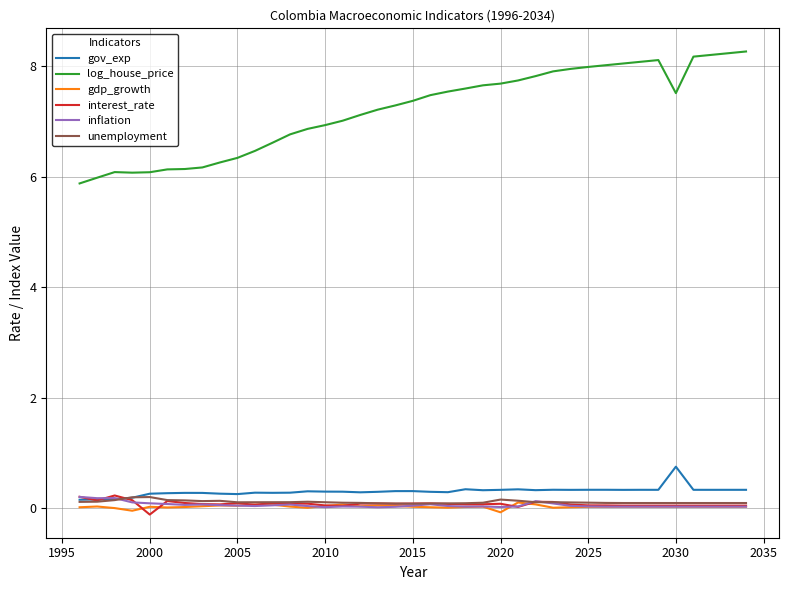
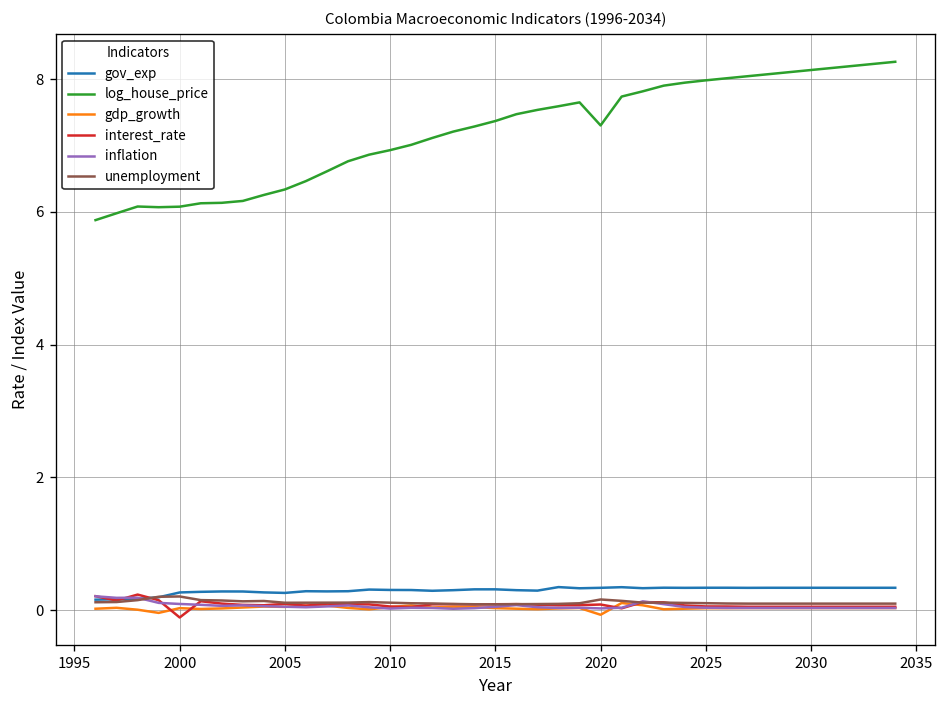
log_house_price, 2020: 7.7 -> 7.3
gov_exp, 2030: 0.8 -> 0.3
log_house_price, 2030: 7.5 -> 8.1
